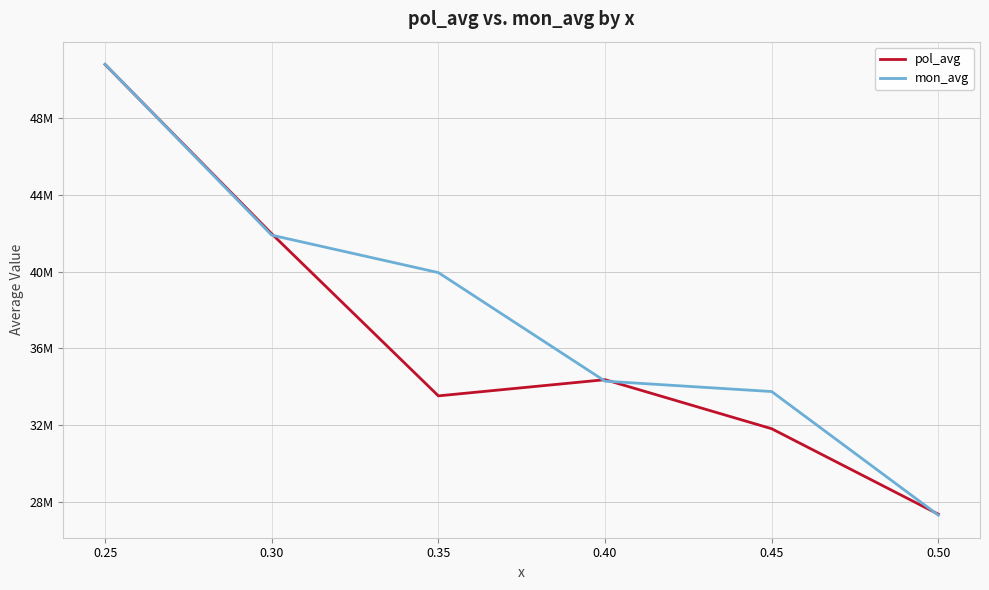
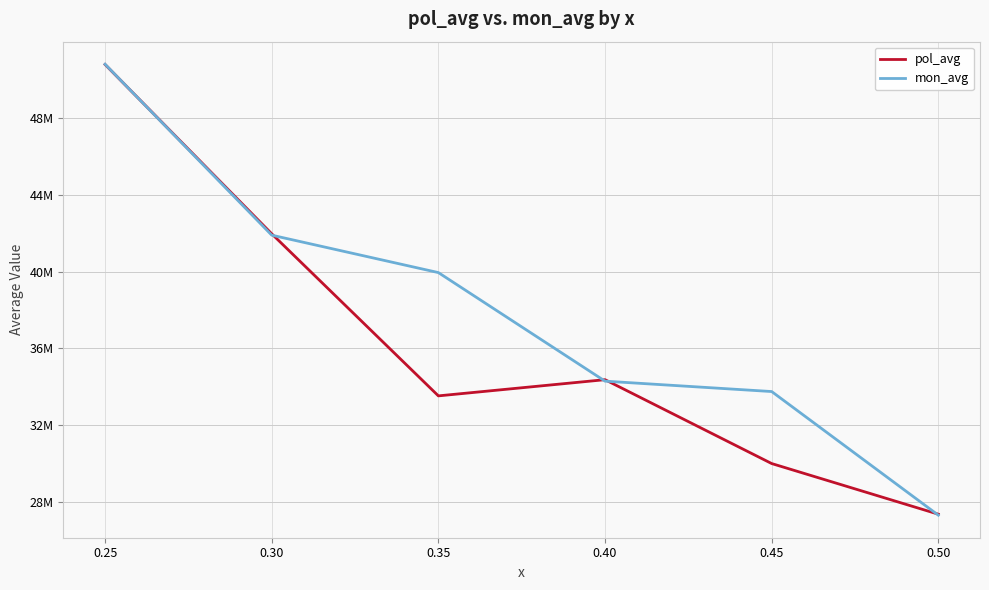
pol_avg, 0.45: 31800000 -> 30000000
